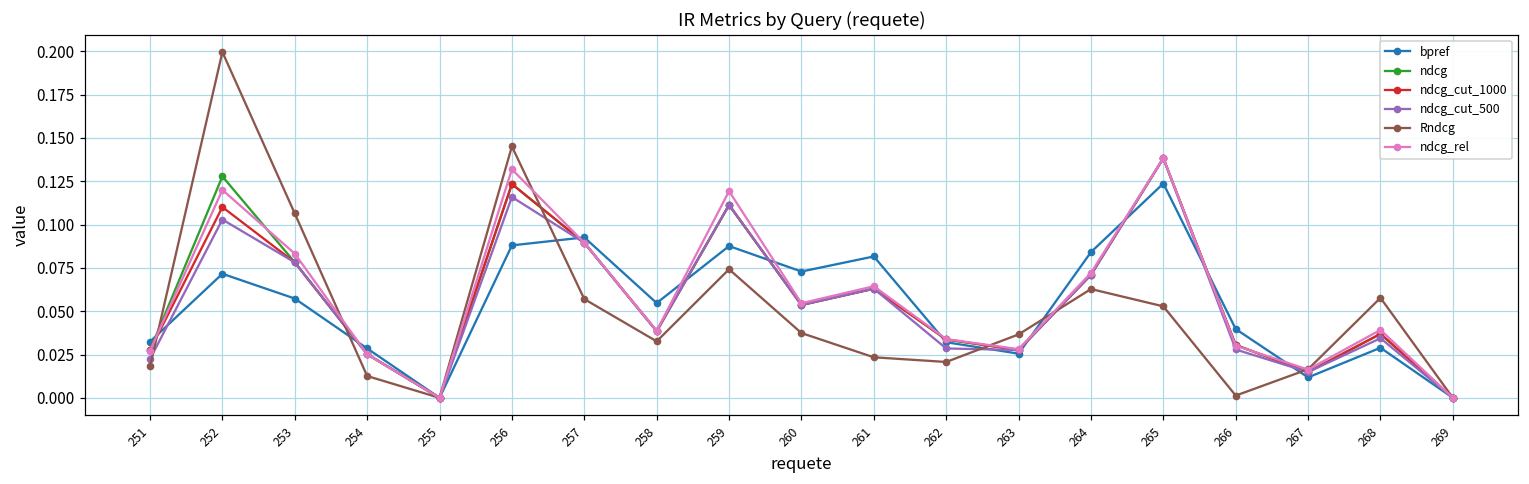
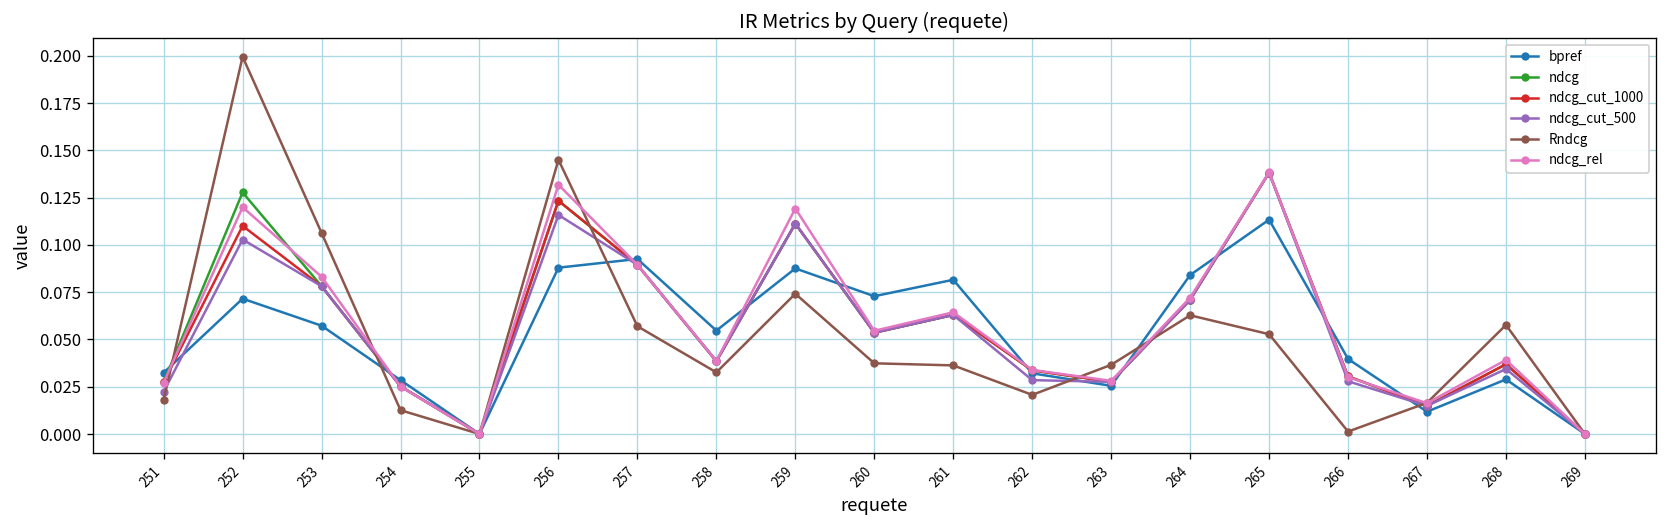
Rndcg, 261: 0.023 -> 0.036
bpref, 265: 0.124 -> 0.113
